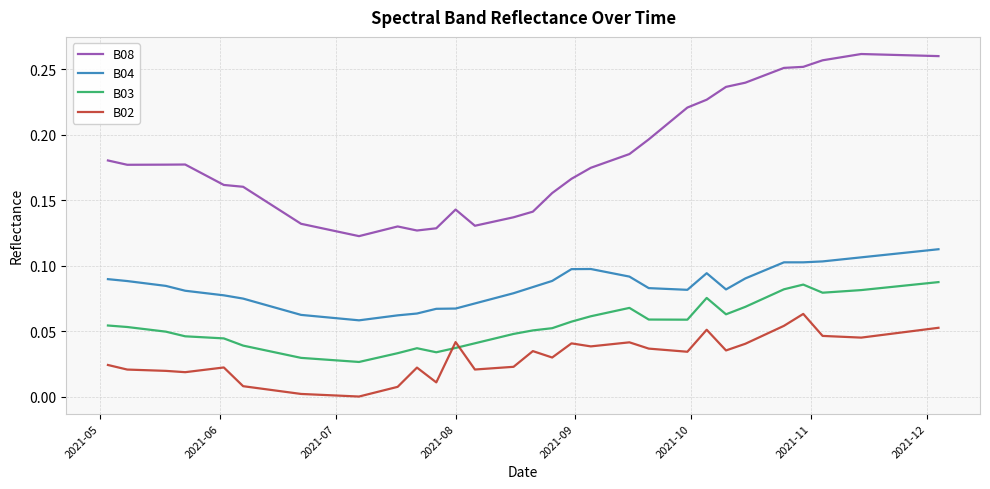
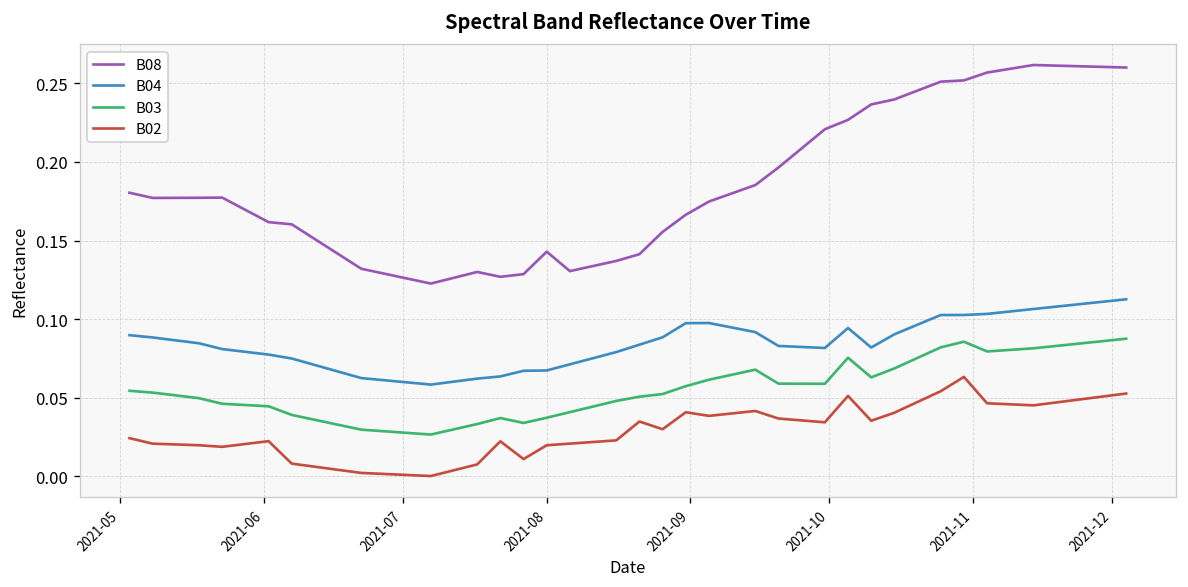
B02, 2021-08: 0.042 -> 0.020
